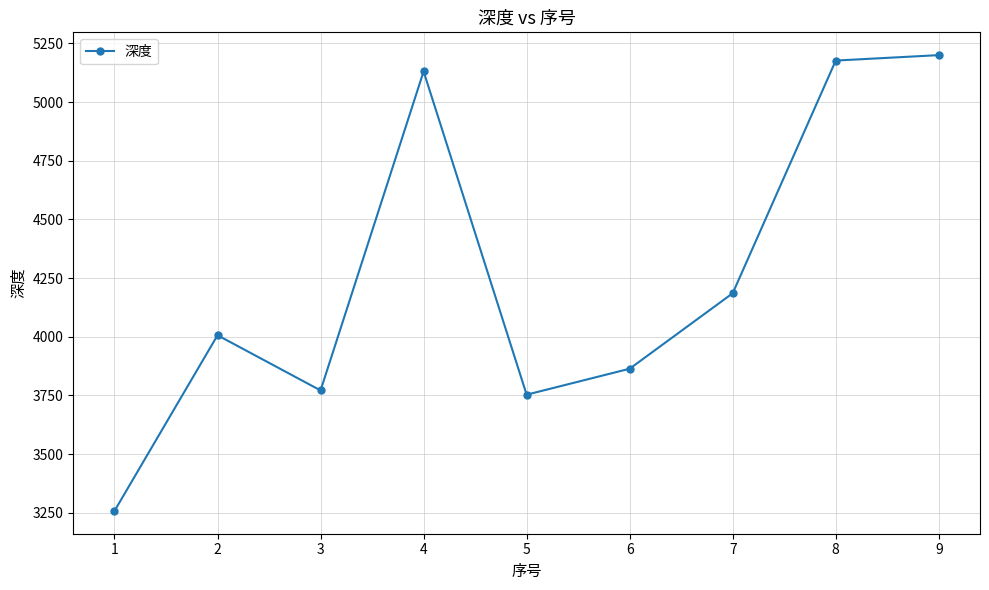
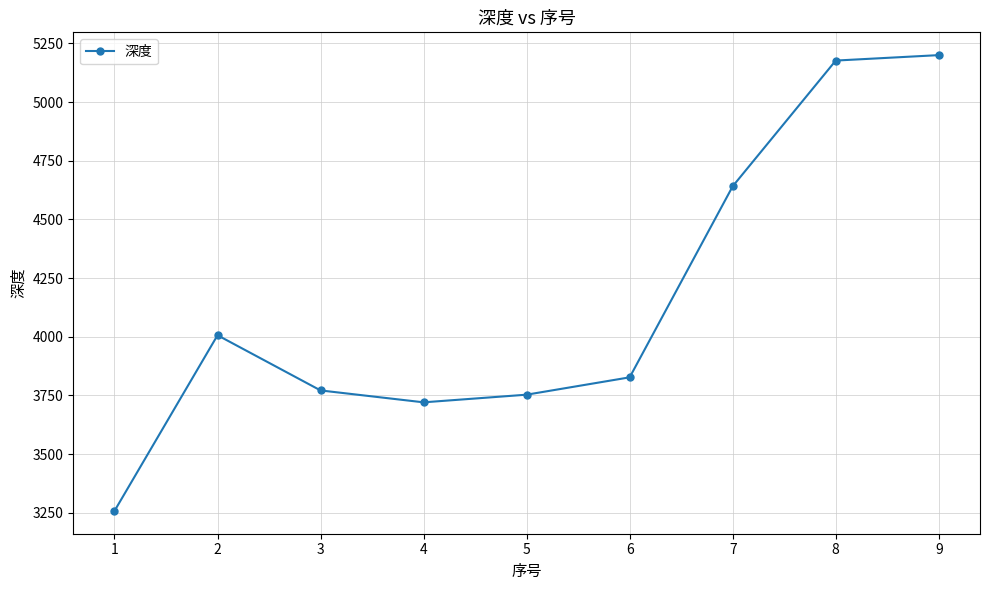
4: 5130 -> 3720
6: 3860 -> 3830
7: 4190 -> 4640
